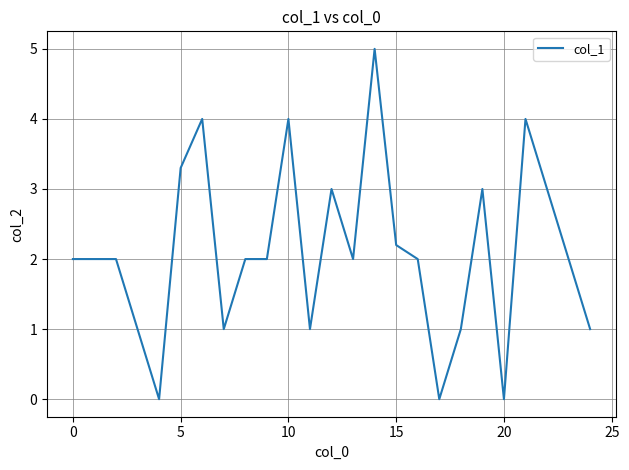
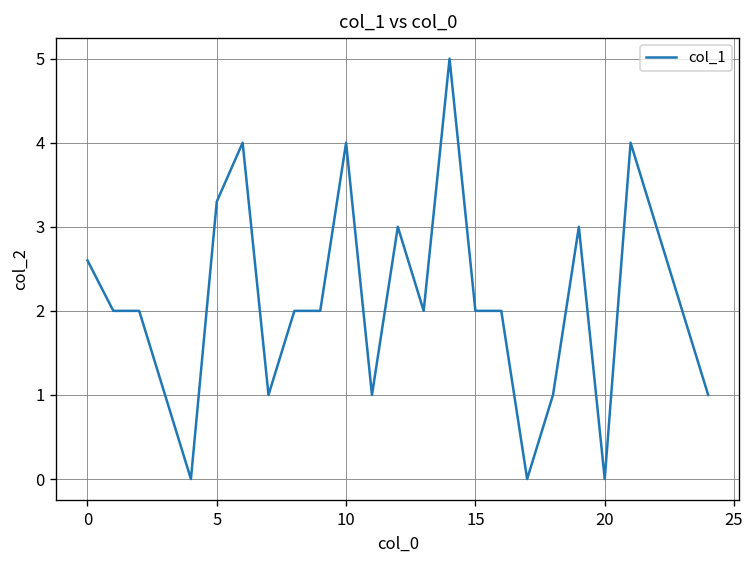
0: 2.0 -> 2.6
15: 2.2 -> 2.0
